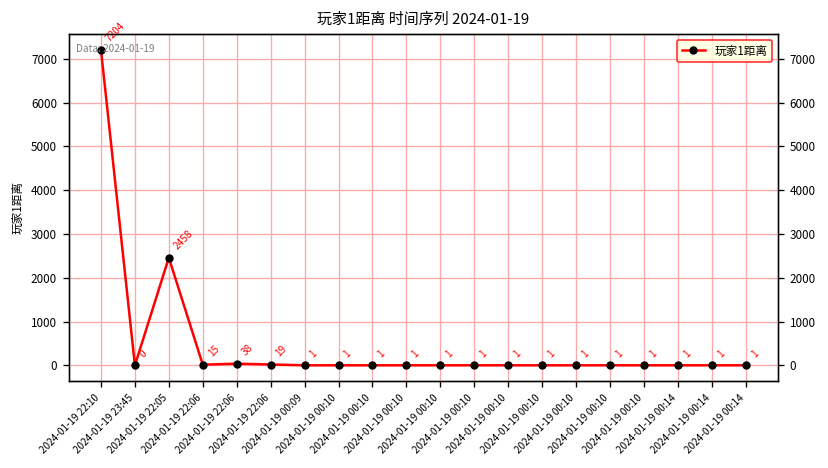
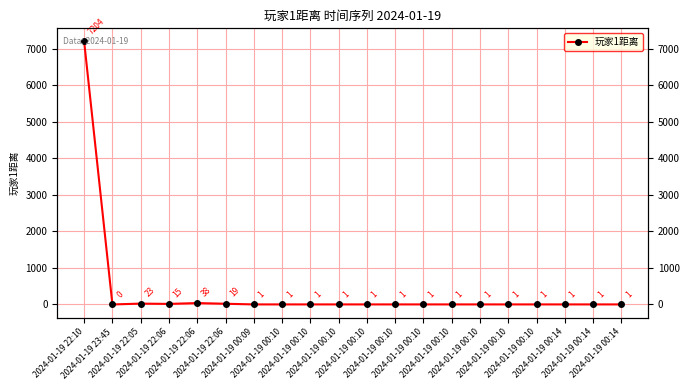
2024-01-19 22:05: 2458 -> 23
